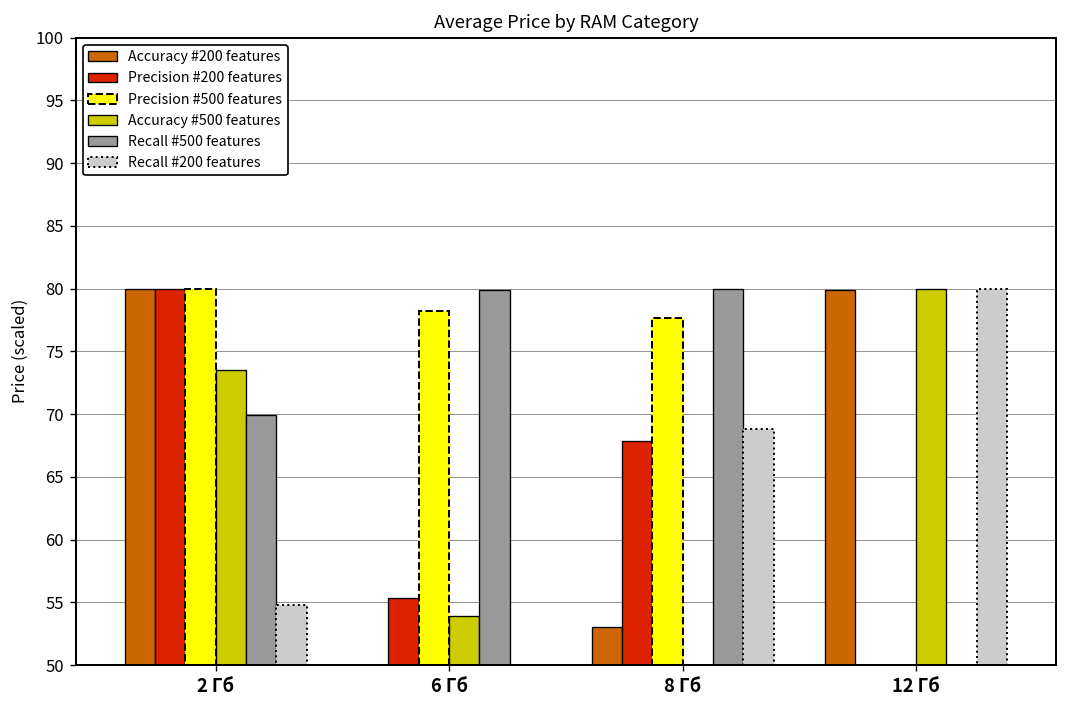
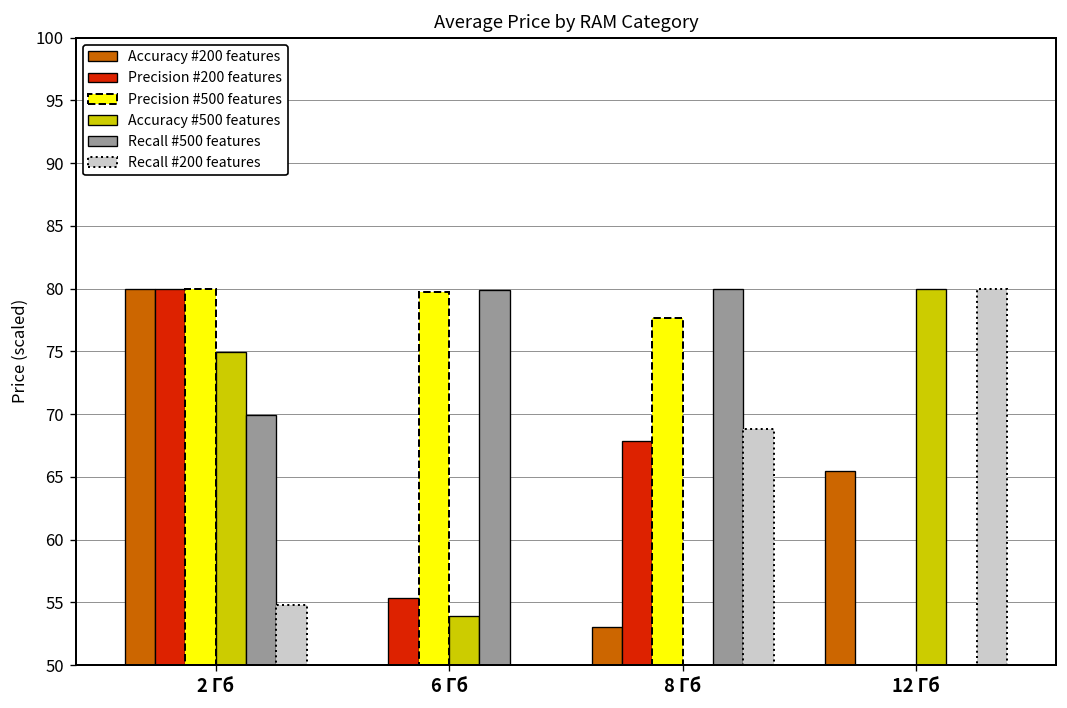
Accuracy #500 features, 2 Гб: 73.5 -> 75.0
Precision #500 features, 6 Гб: 78.2 -> 79.7
Accuracy #200 features, 12 Гб: 79.9 -> 65.5
